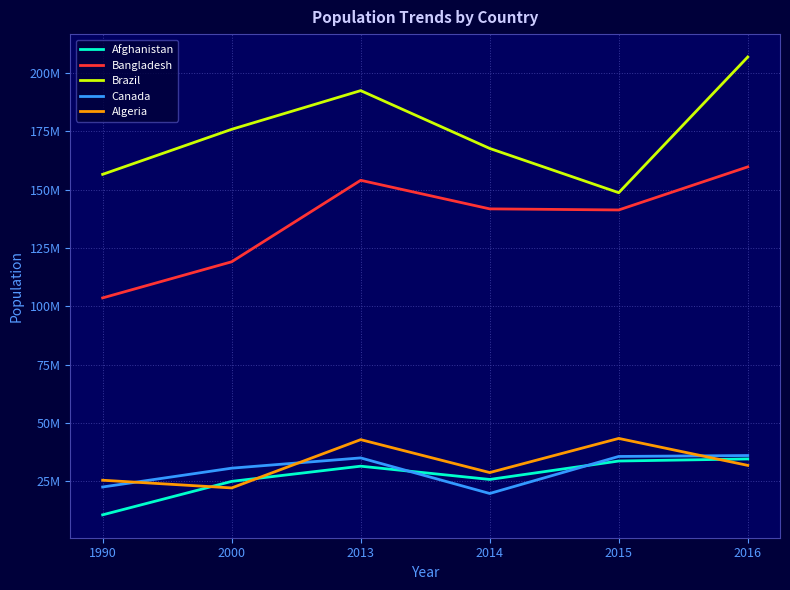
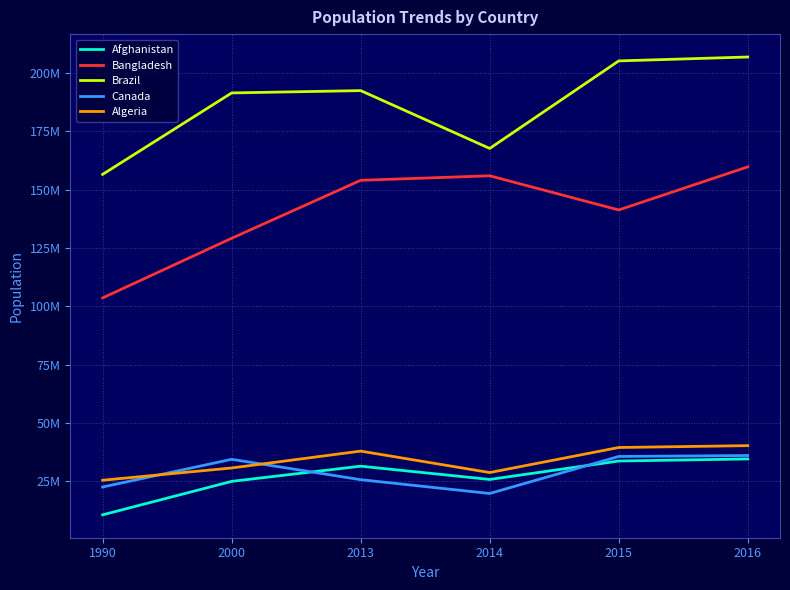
Bangladesh, 2000: 119000000 -> 129000000
Brazil, 2000: 176000000 -> 191000000
Canada, 2000: 31000000 -> 34000000
Algeria, 2000: 22000000 -> 31000000
Canada, 2013: 35000000 -> 26000000
Algeria, 2013: 43000000 -> 38000000
Bangladesh, 2014: 142000000 -> 156000000
Brazil, 2015: 149000000 -> 205000000
Algeria, 2015: 43000000 -> 40000000
Algeria, 2016: 32000000 -> 40000000
